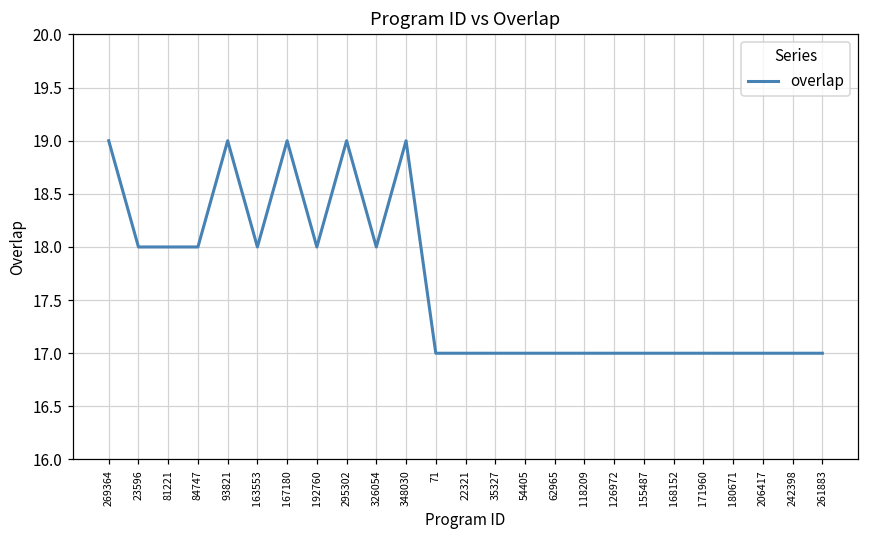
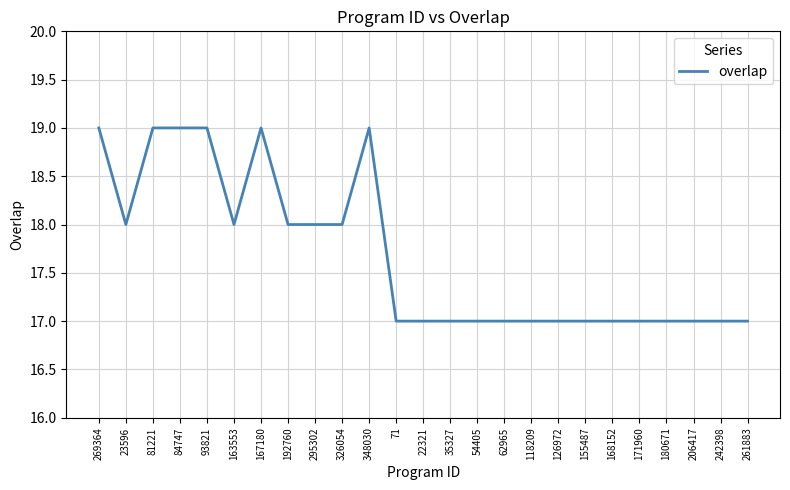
81221: 18 -> 19
84747: 18 -> 19
295302: 19 -> 18
